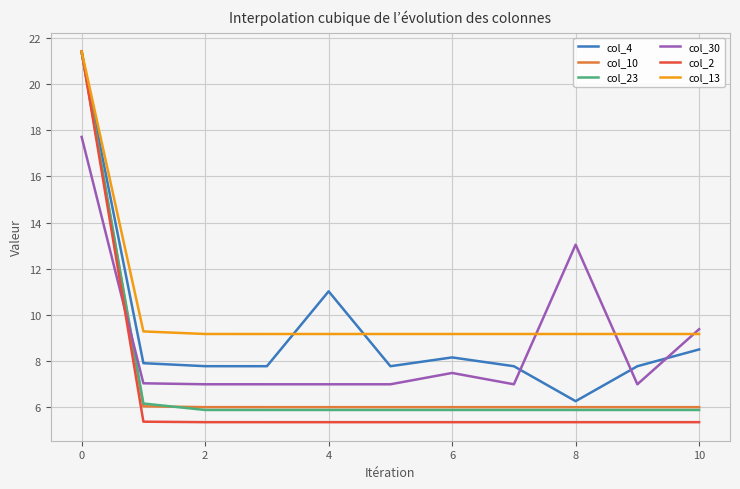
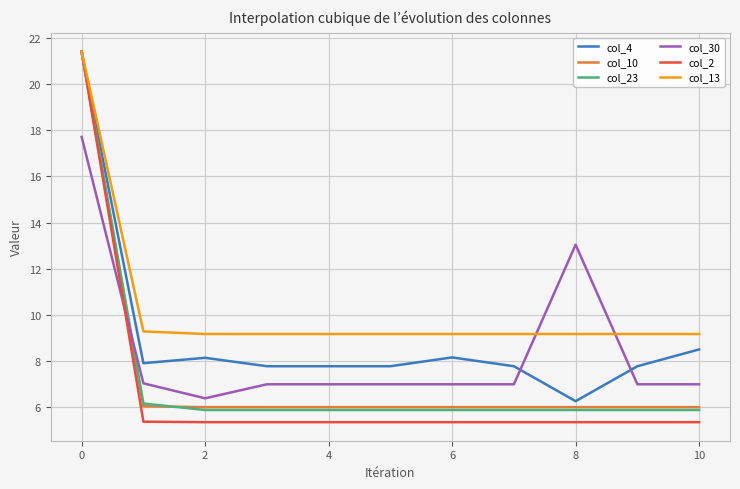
col_4, 2: 7.8 -> 8.1
col_30, 2: 7.0 -> 6.4
col_4, 4: 11.0 -> 7.8
col_30, 6: 7.5 -> 7.0
col_30, 10: 9.4 -> 7.0
